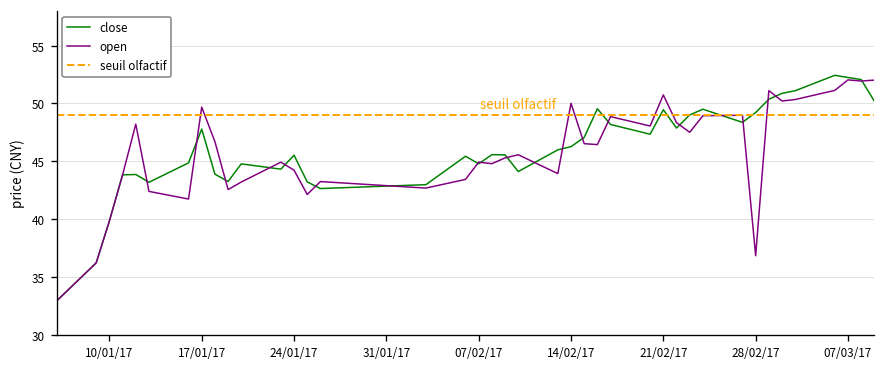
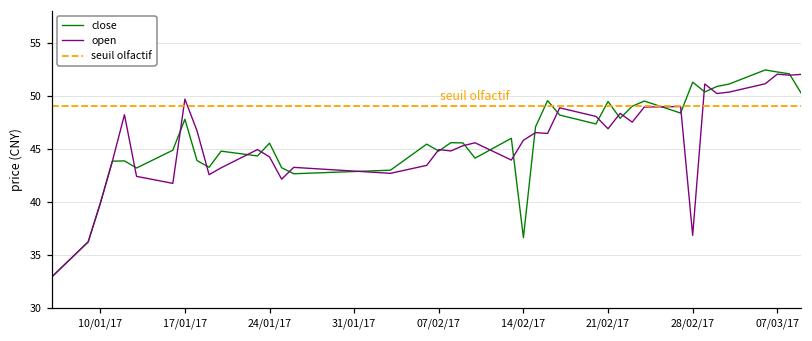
close, 14/02/17: 46 -> 37
open, 14/02/17: 50 -> 46
open, 21/02/17: 51 -> 47
close, 28/02/17: 49 -> 51
